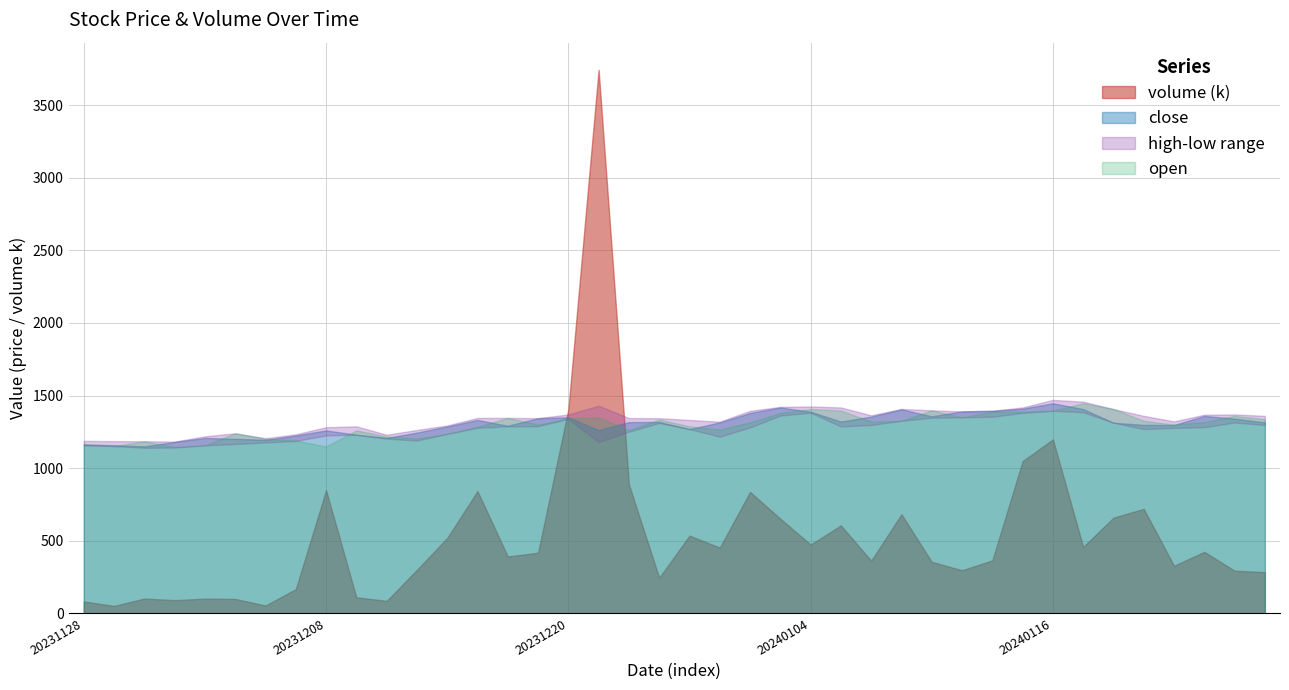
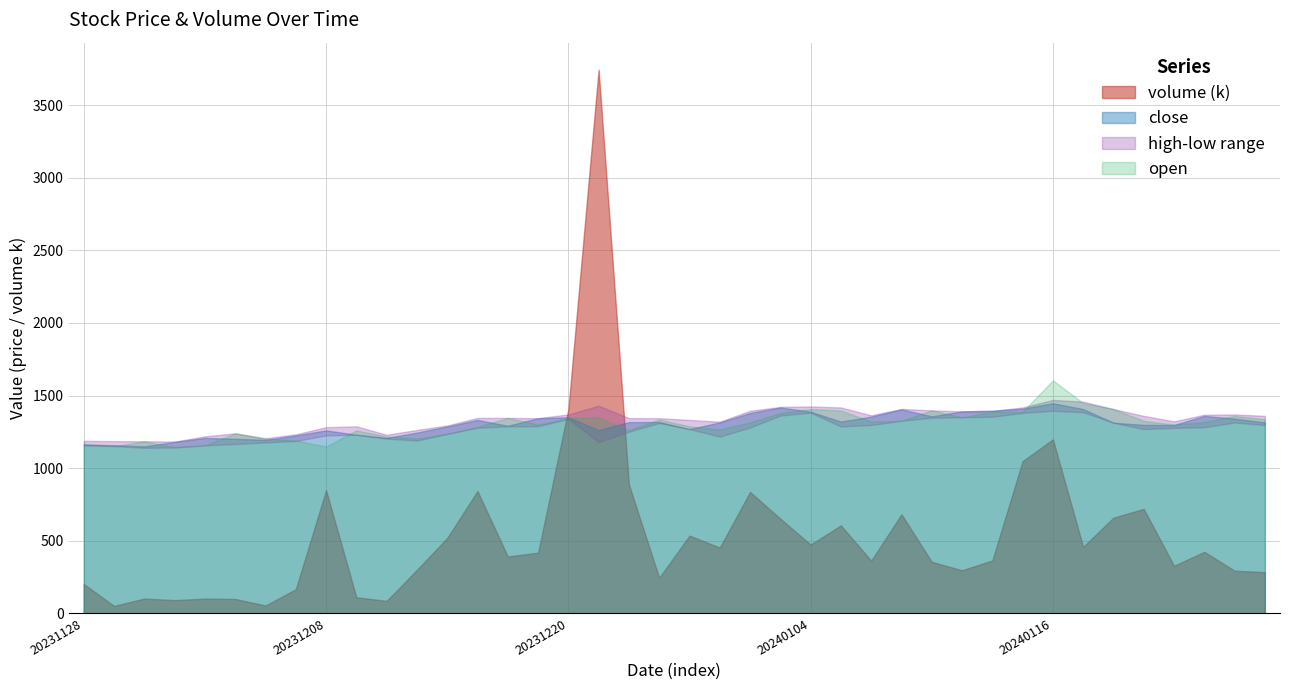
volume (k), 20231128: 80 -> 200
open, 20240116: 1400 -> 1610
